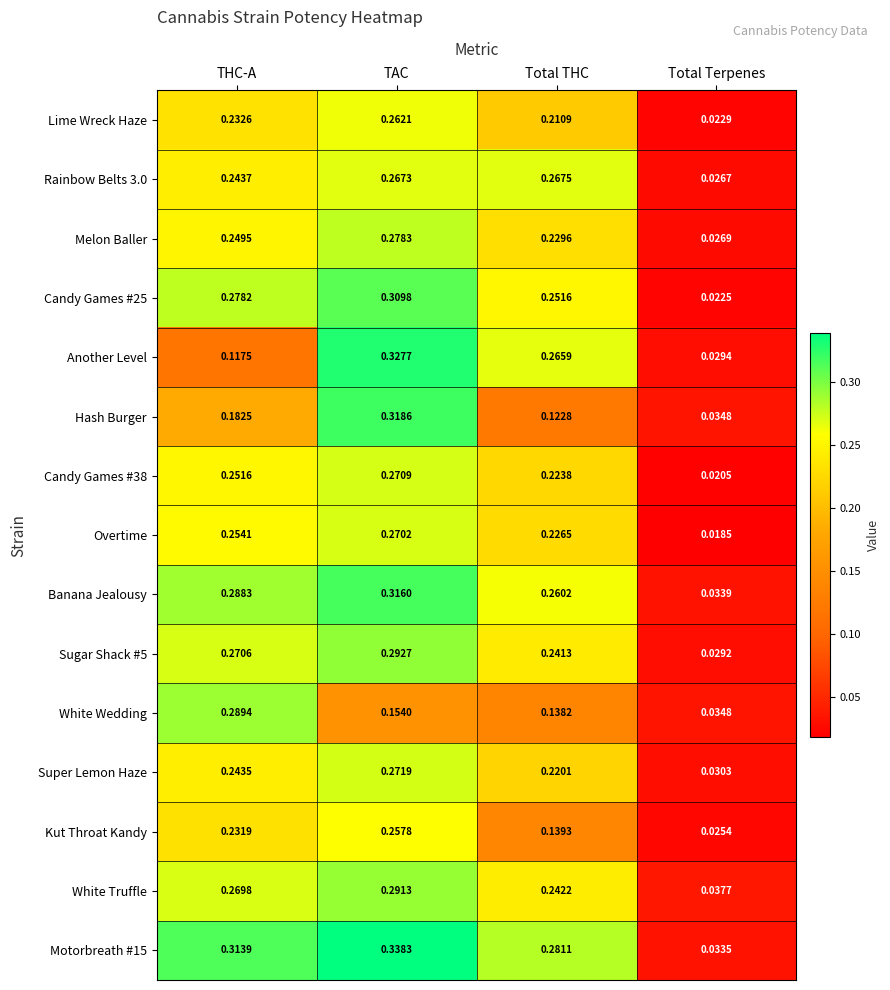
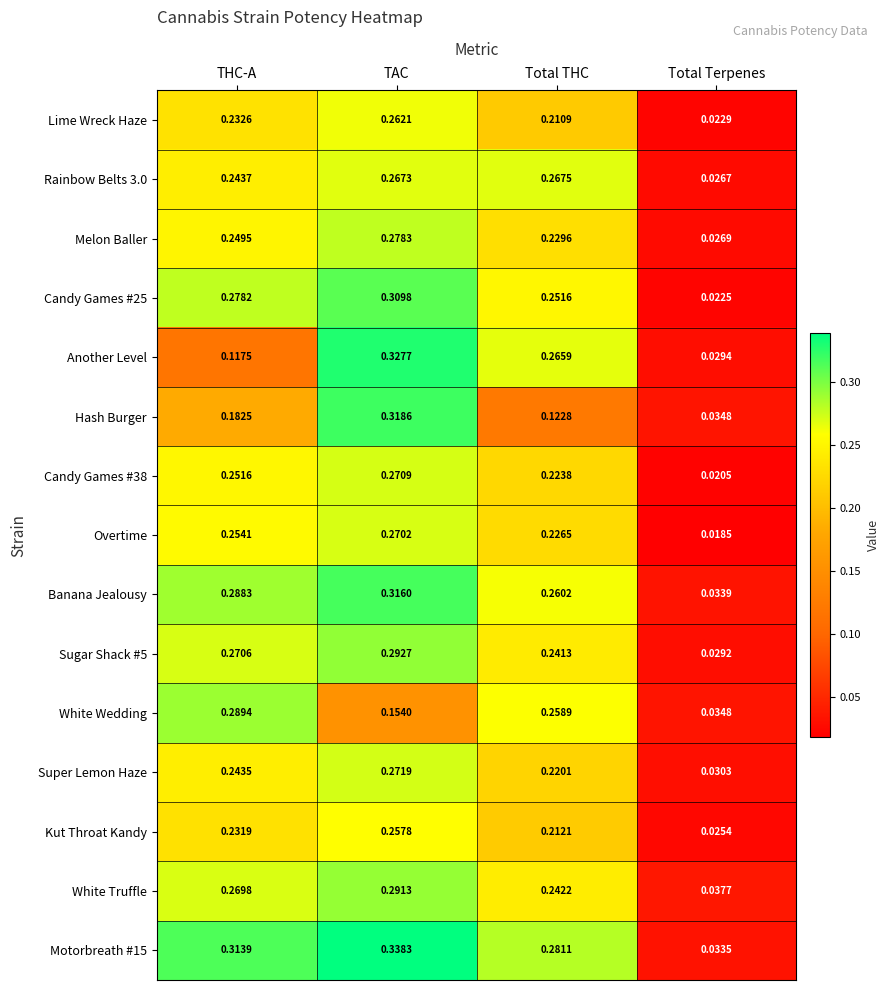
White Wedding, Total THC: 0.1382 -> 0.2589
Kut Throat Kandy, Total THC: 0.1393 -> 0.2121
